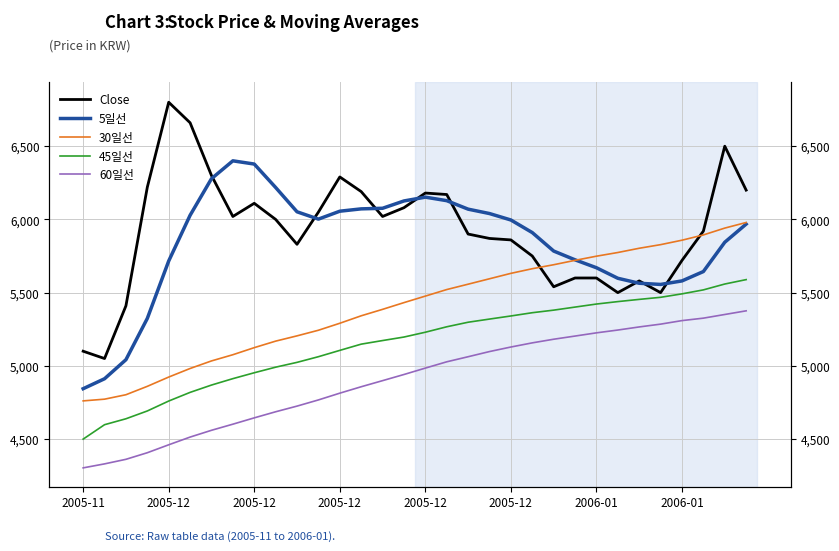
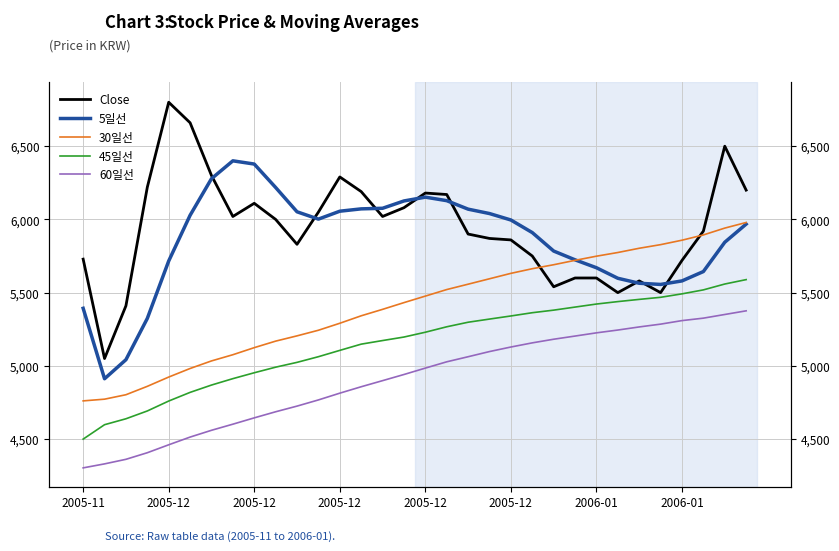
Close, 2005-11: 5,100 -> 5,730
5일선, 2005-11: 4,840 -> 5,390
